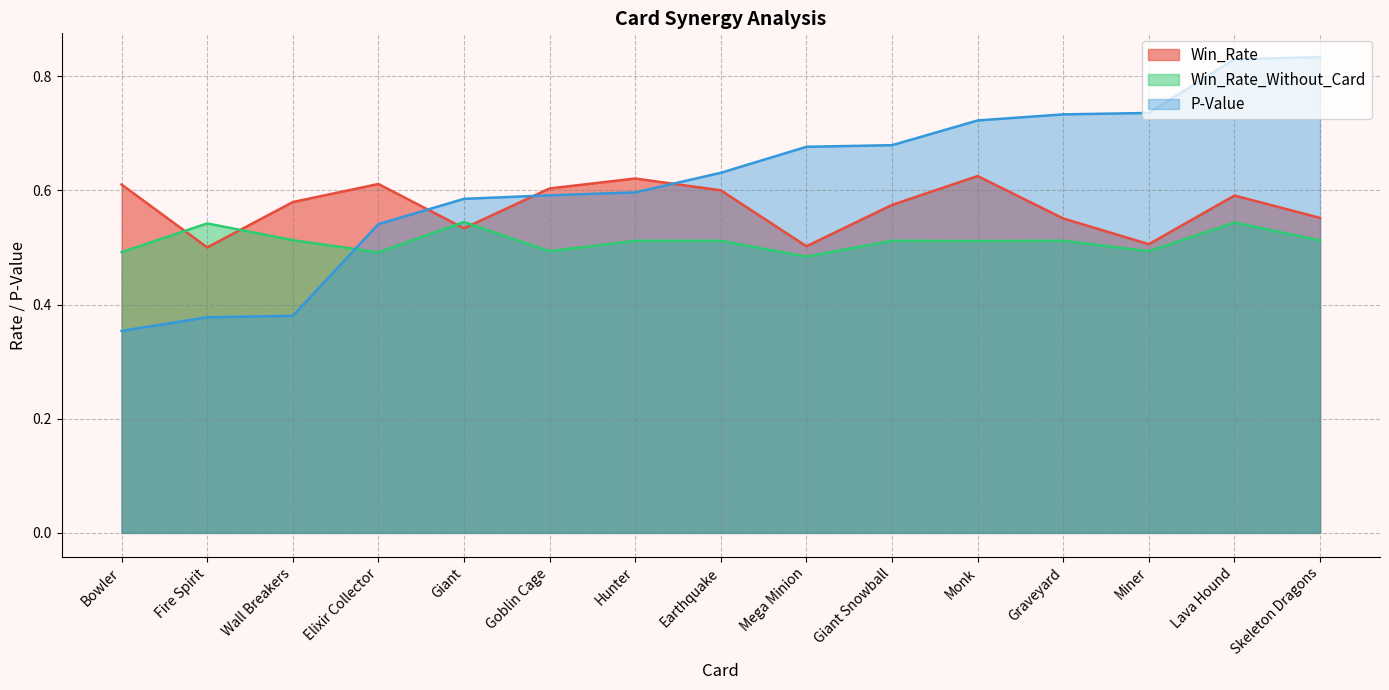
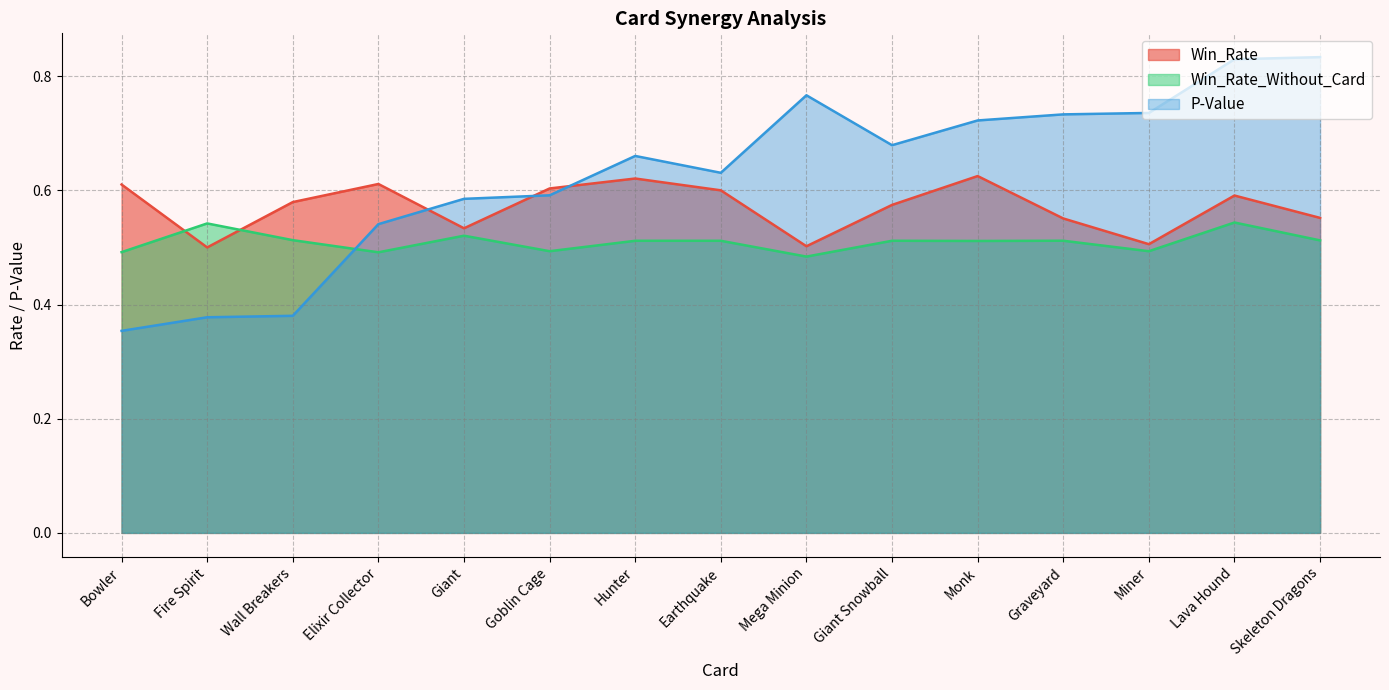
Win_Rate_Without_Card, Giant: 0.54 -> 0.52
P-Value, Hunter: 0.60 -> 0.66
P-Value, Mega Minion: 0.68 -> 0.77
